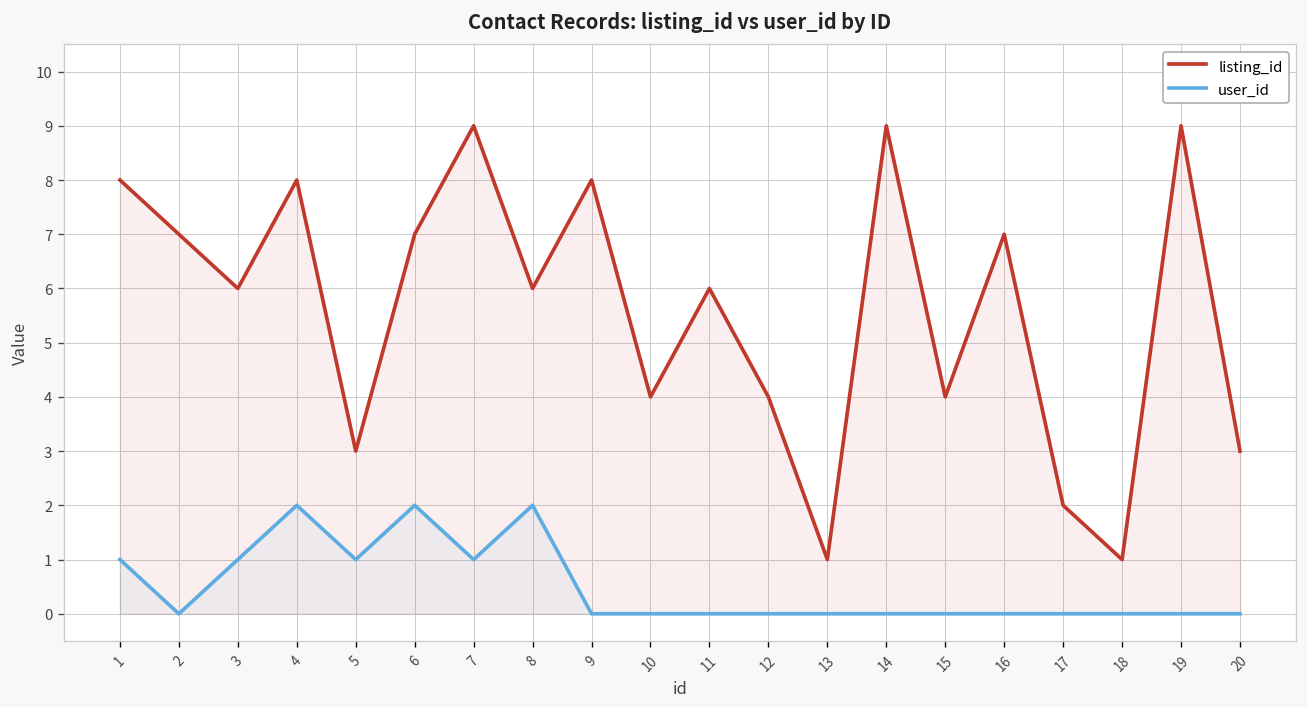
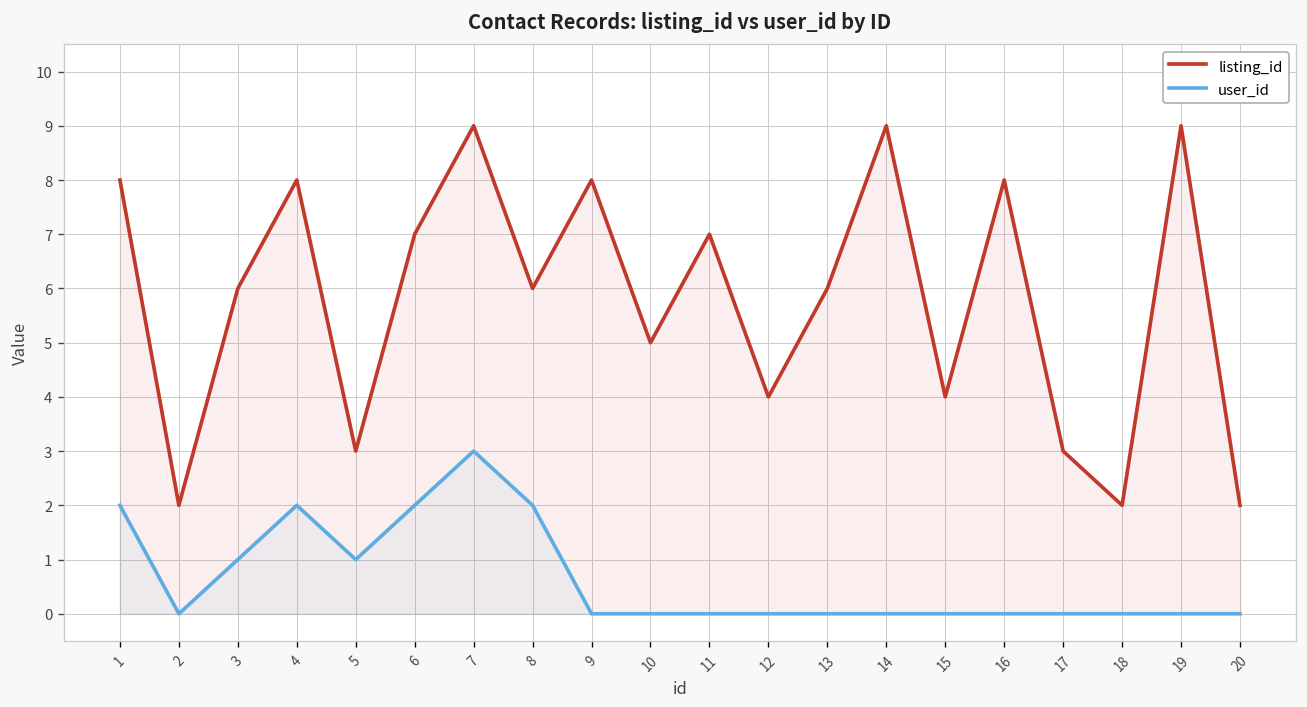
user_id, 1: 1 -> 2
listing_id, 2: 7 -> 2
user_id, 7: 1 -> 3
listing_id, 10: 4 -> 5
listing_id, 11: 6 -> 7
listing_id, 13: 1 -> 6
listing_id, 16: 7 -> 8
listing_id, 17: 2 -> 3
listing_id, 18: 1 -> 2
listing_id, 20: 3 -> 2
